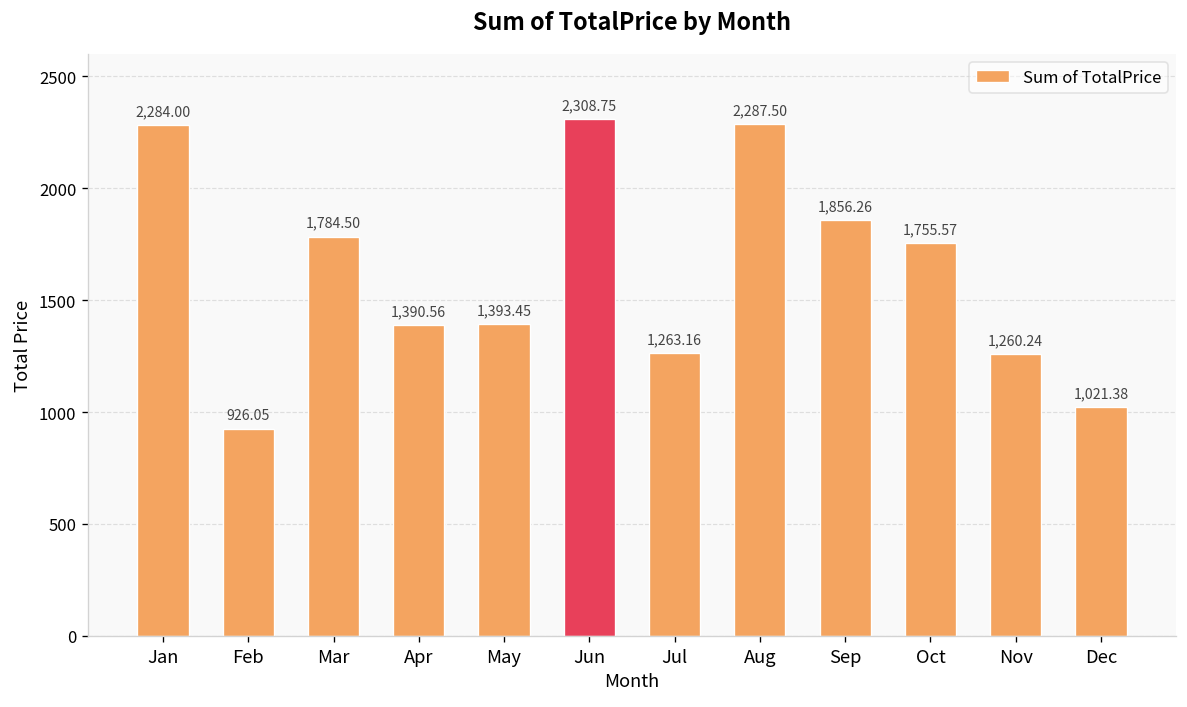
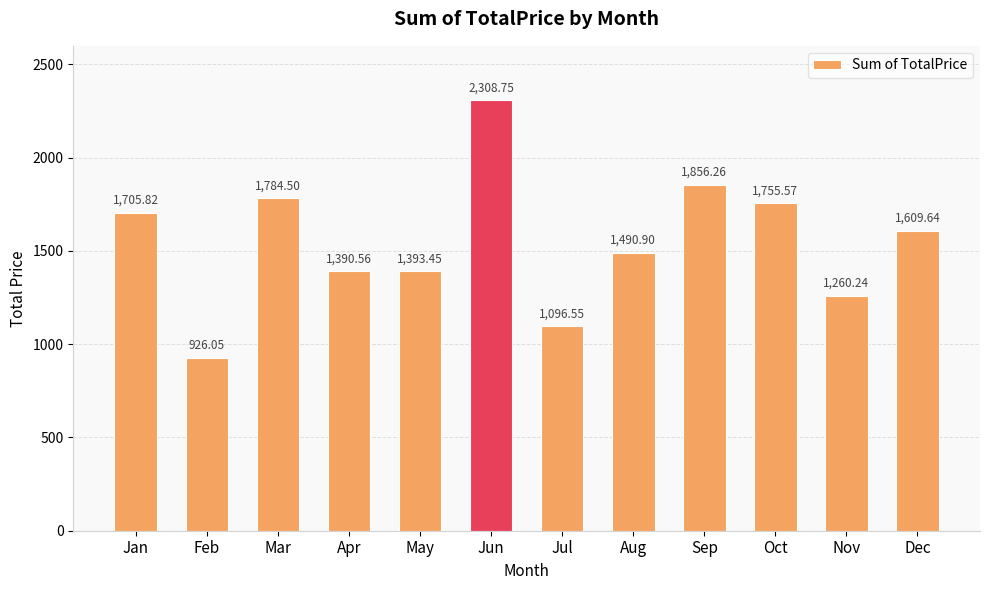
Jan: 2,284.00 -> 1,705.82
Jul: 1,263.16 -> 1,096.55
Aug: 2,287.50 -> 1,490.90
Dec: 1,021.38 -> 1,609.64
